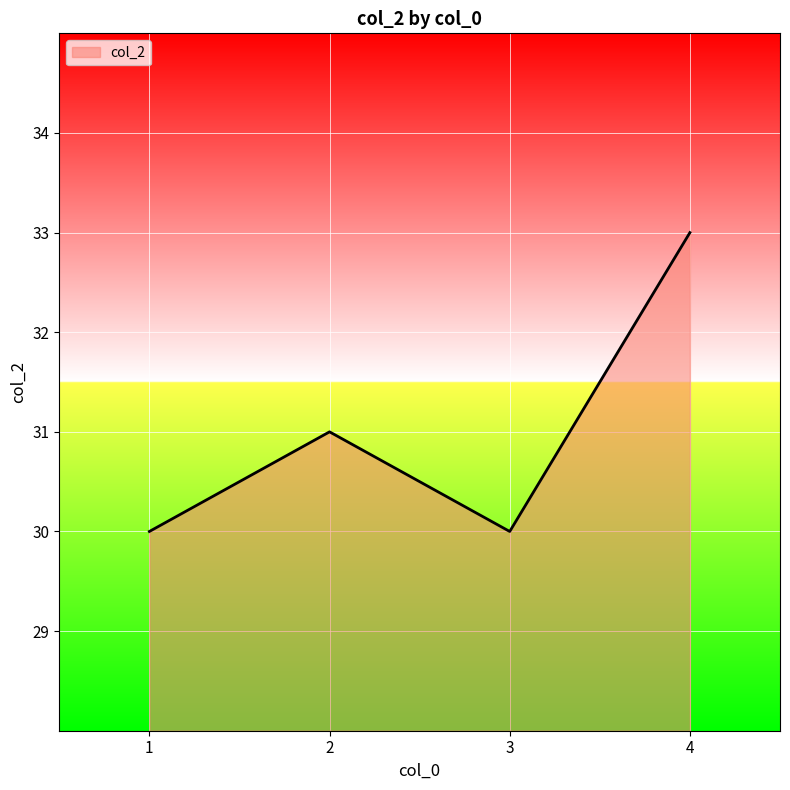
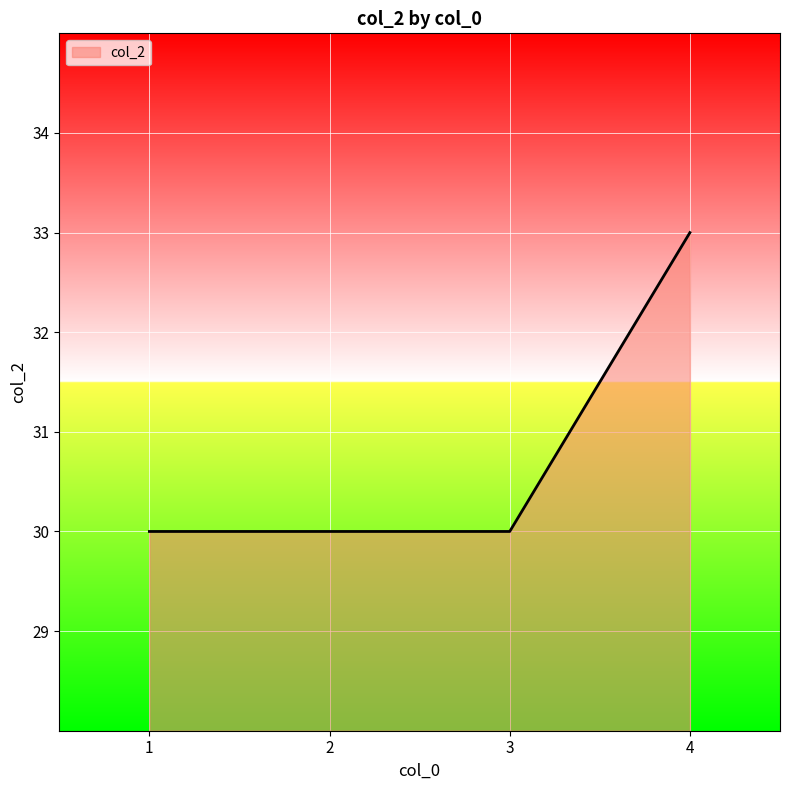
2: 31 -> 30
